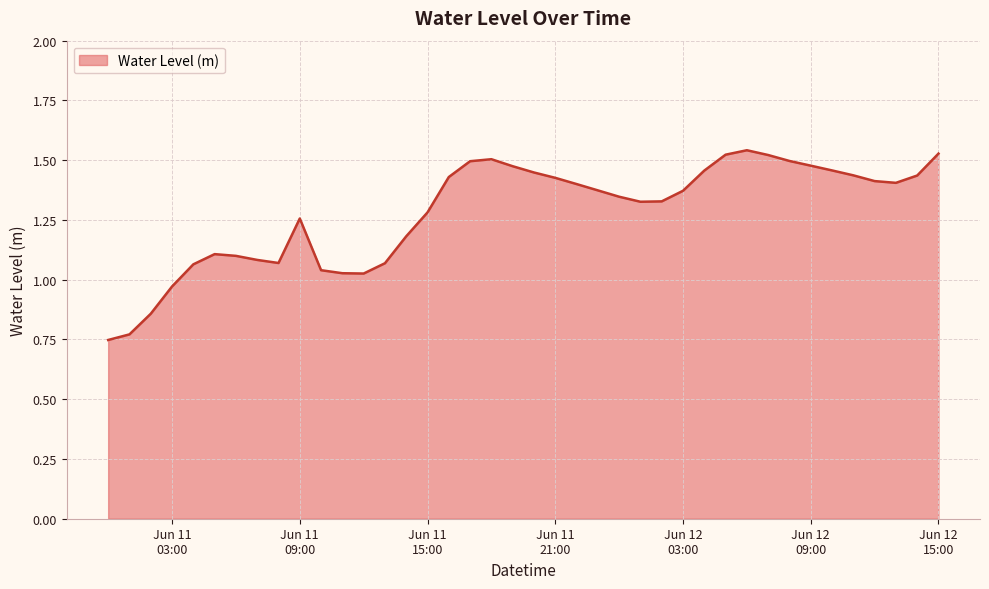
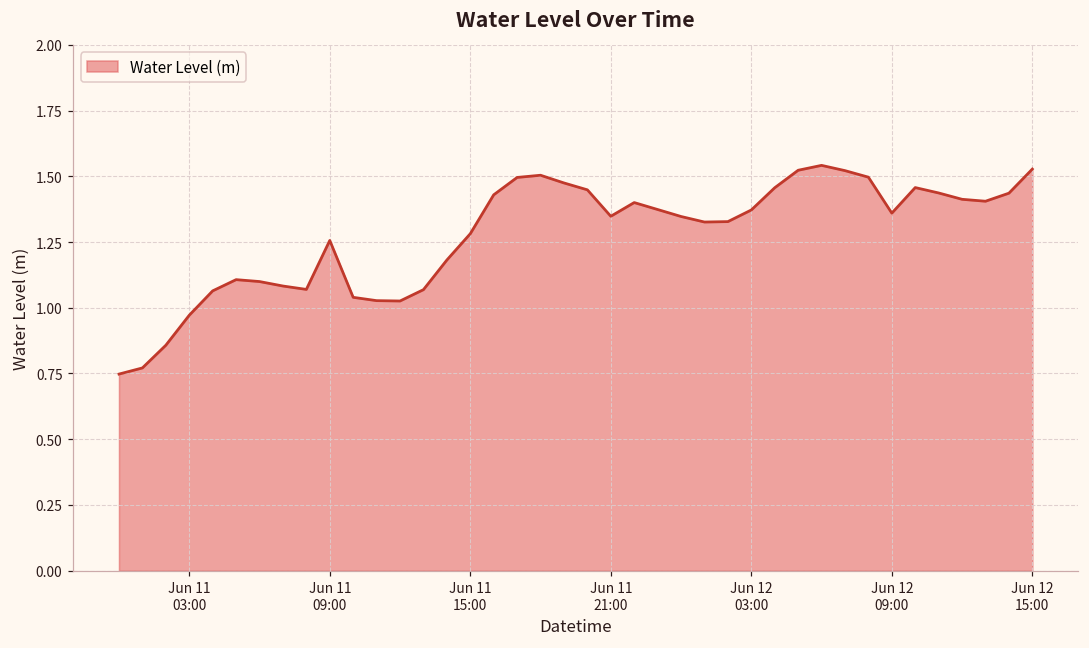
Jun 11 21:00: 1.43 -> 1.35
Jun 12 09:00: 1.48 -> 1.36
